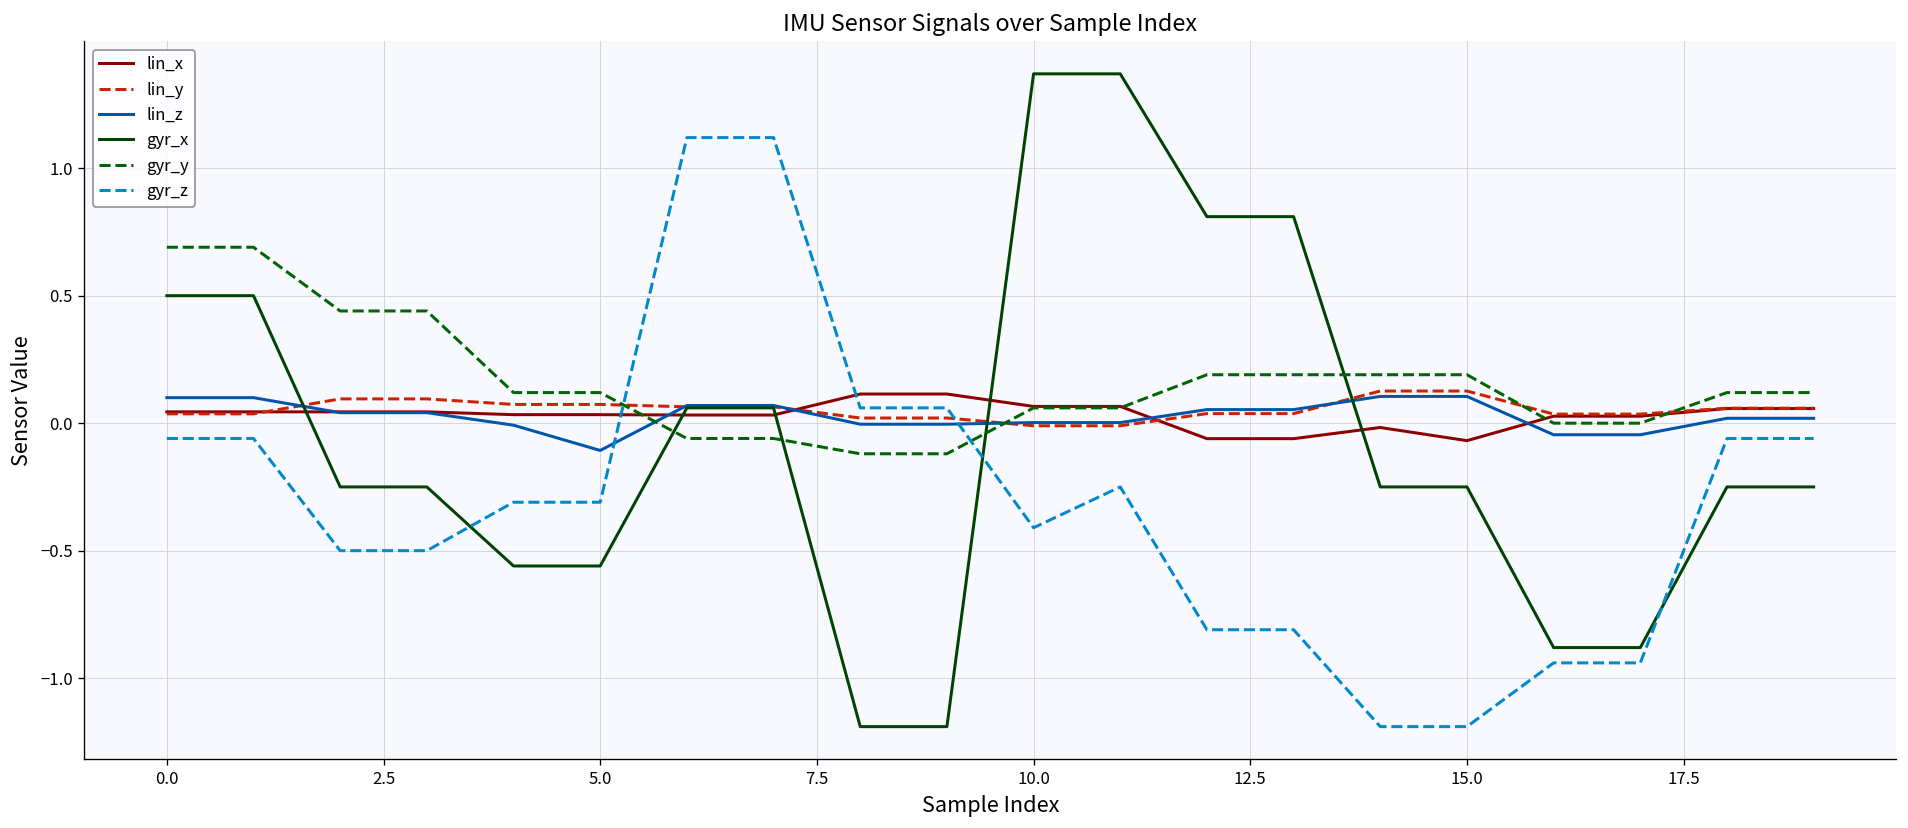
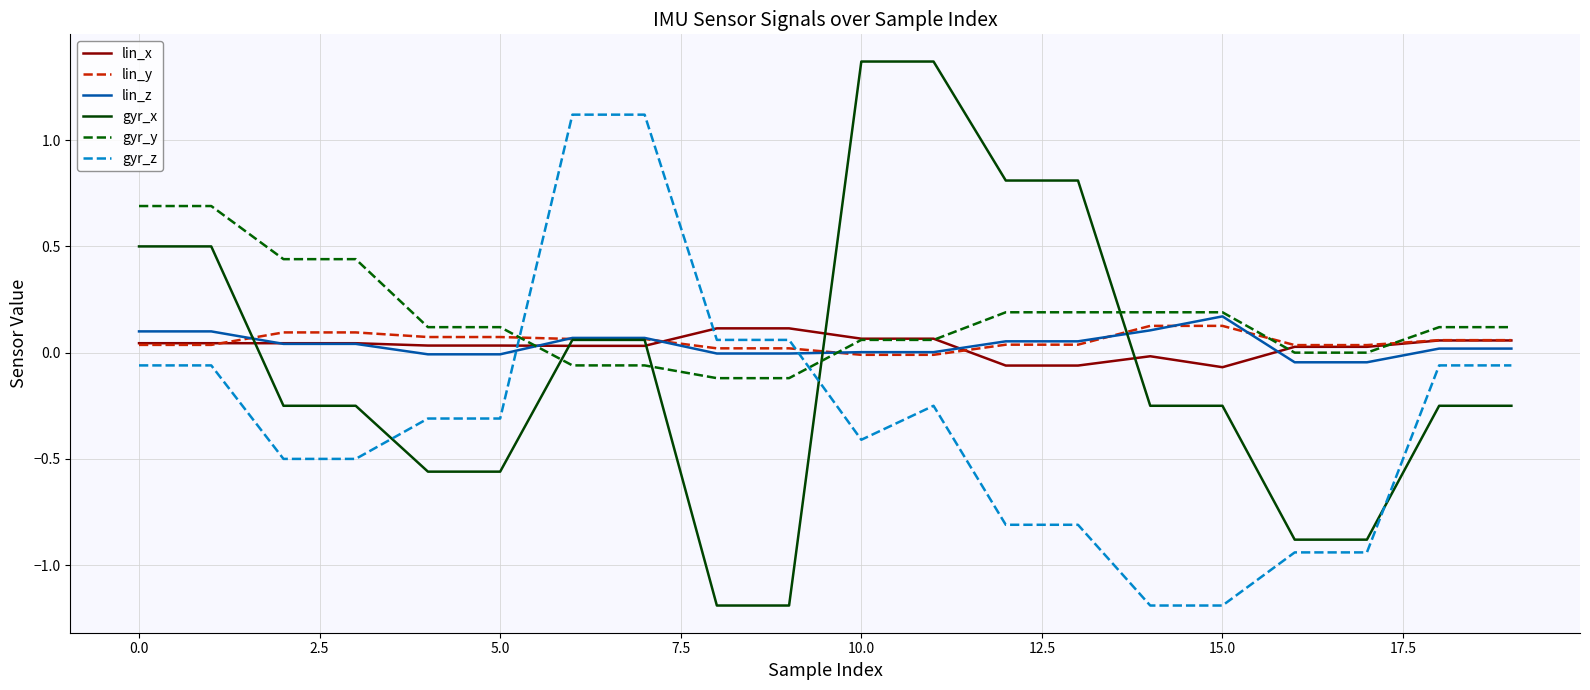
lin_z, 5.0: -0.11 -> -0.01
lin_z, 15.0: 0.10 -> 0.17
